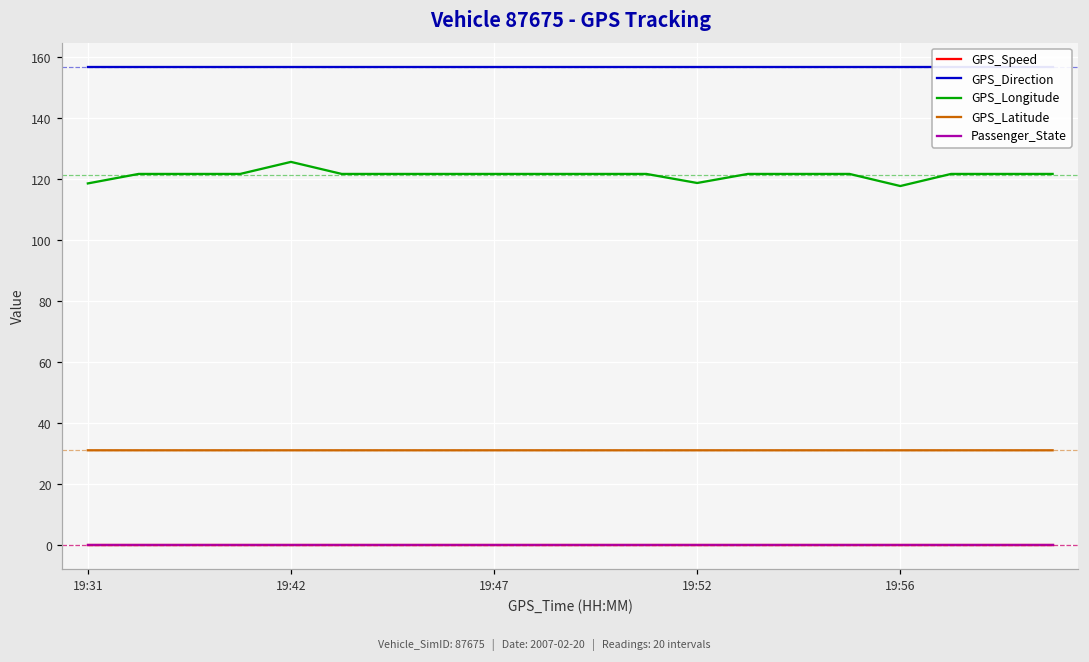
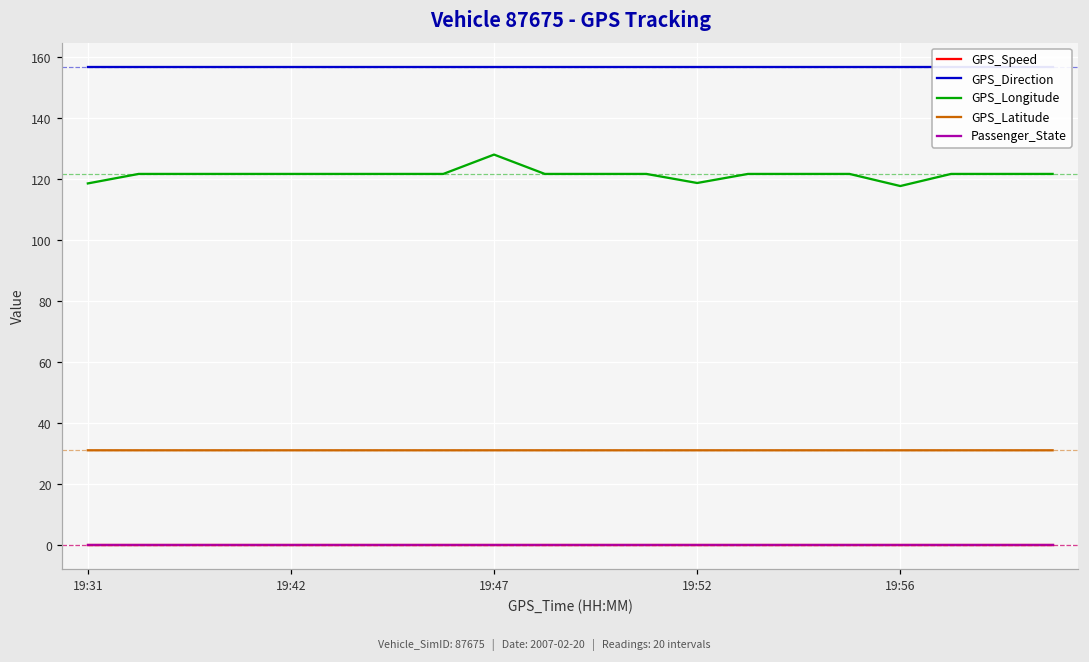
GPS_Longitude, 19:42: 126 -> 122
GPS_Longitude, 19:47: 122 -> 128
